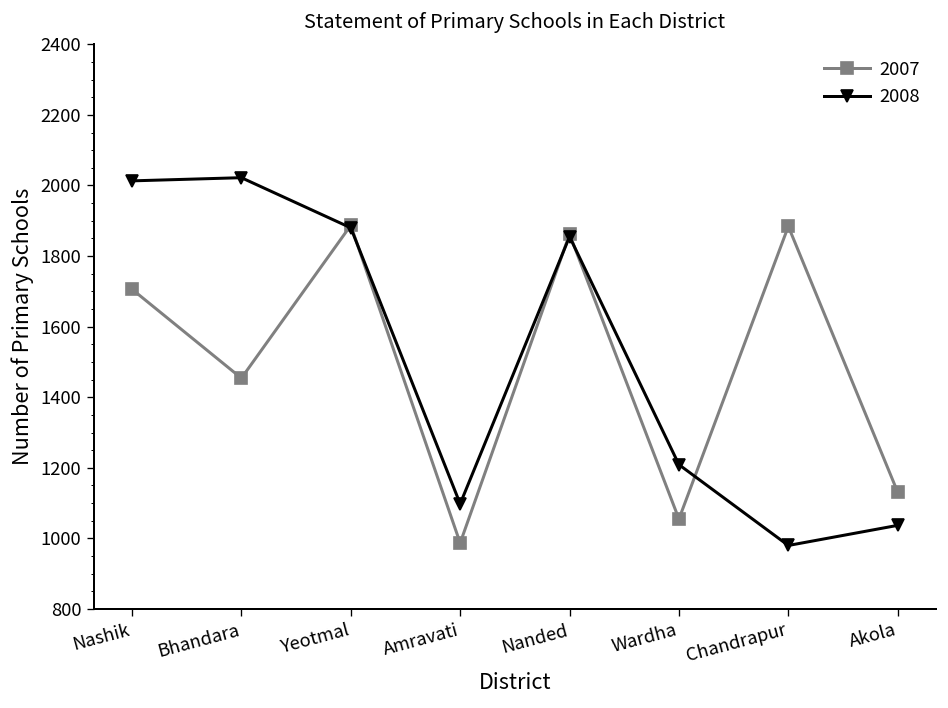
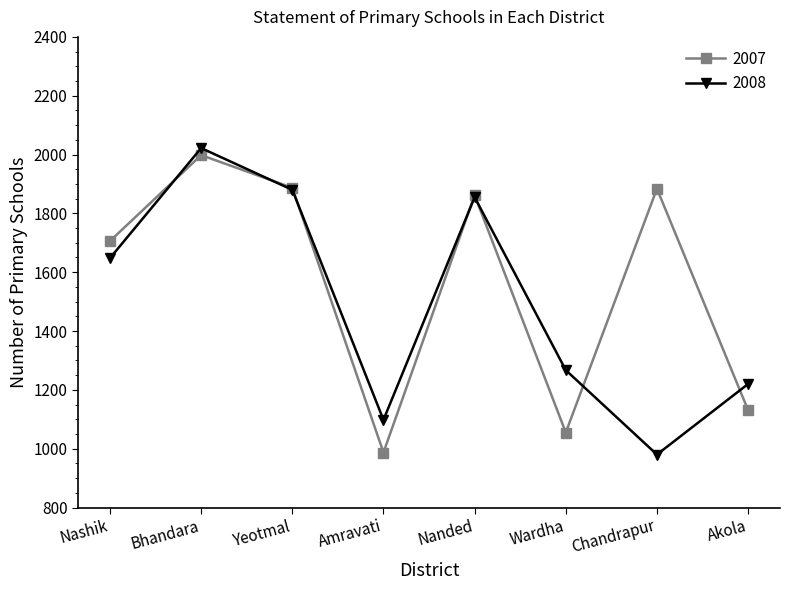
2008, Nashik: 2010 -> 1650
2007, Bhandara: 1450 -> 2000
2008, Wardha: 1210 -> 1270
2008, Akola: 1040 -> 1220
